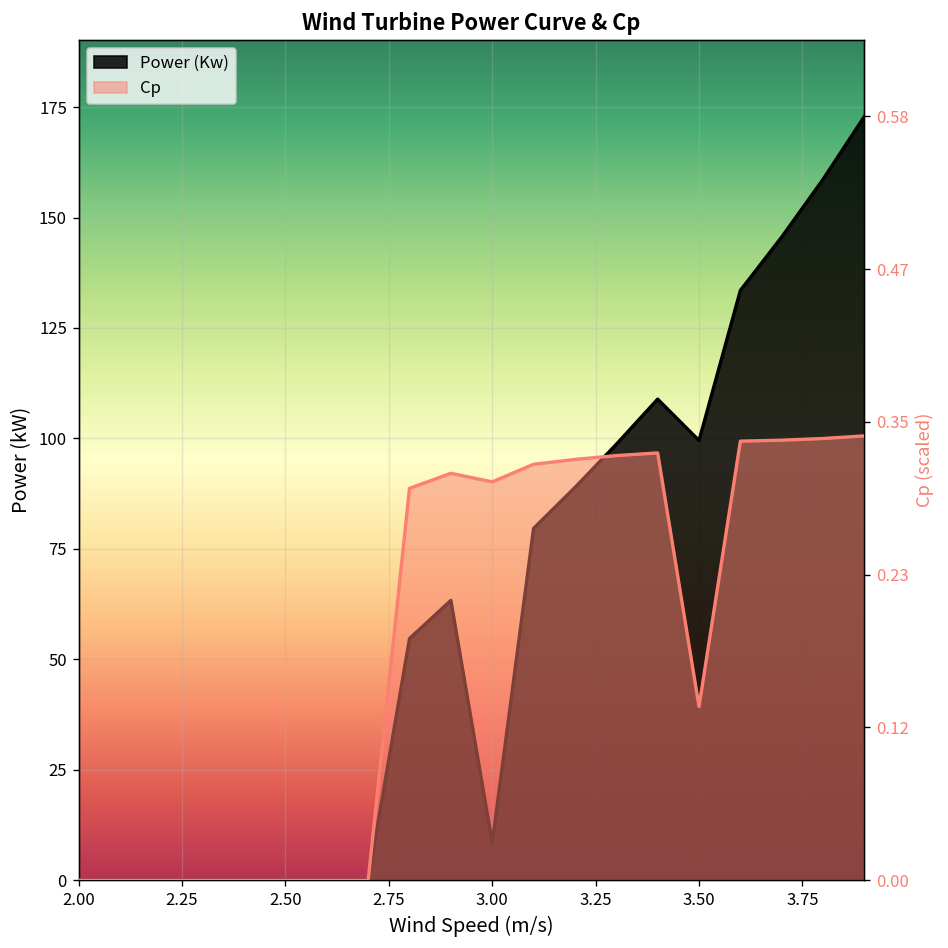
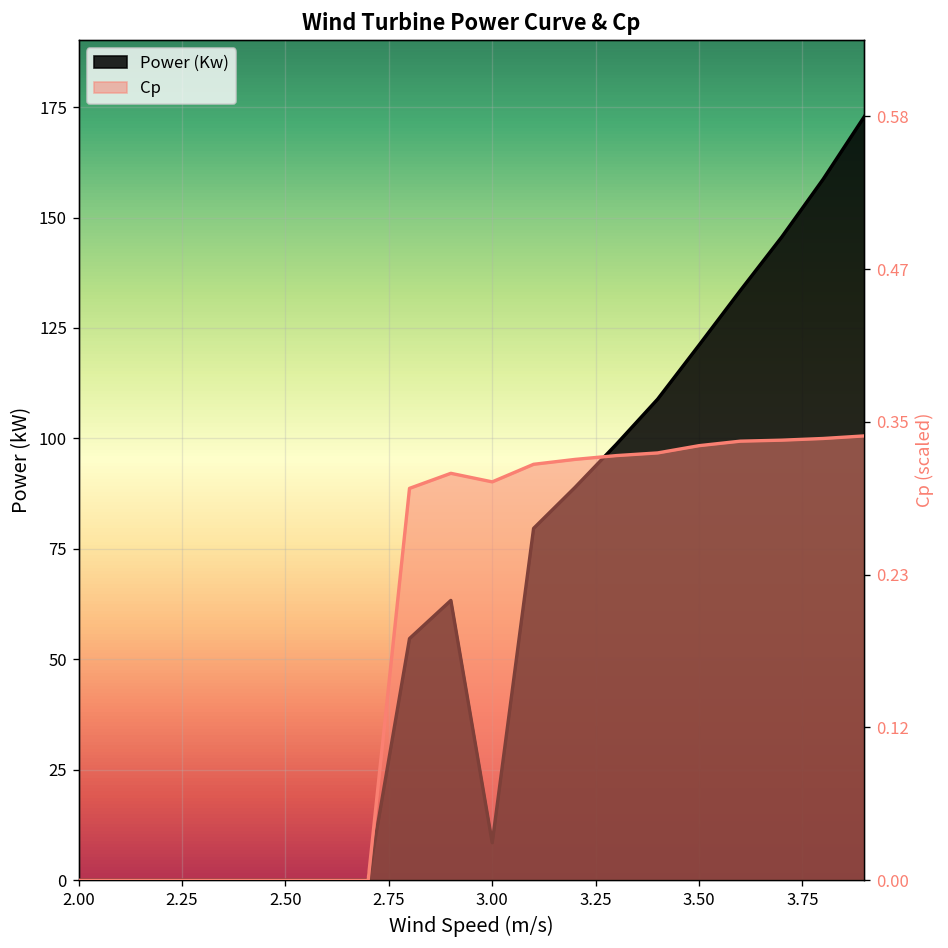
Power (Kw), 3.50: 100 -> 121
Cp, 3.50: 0.132 -> 0.330
